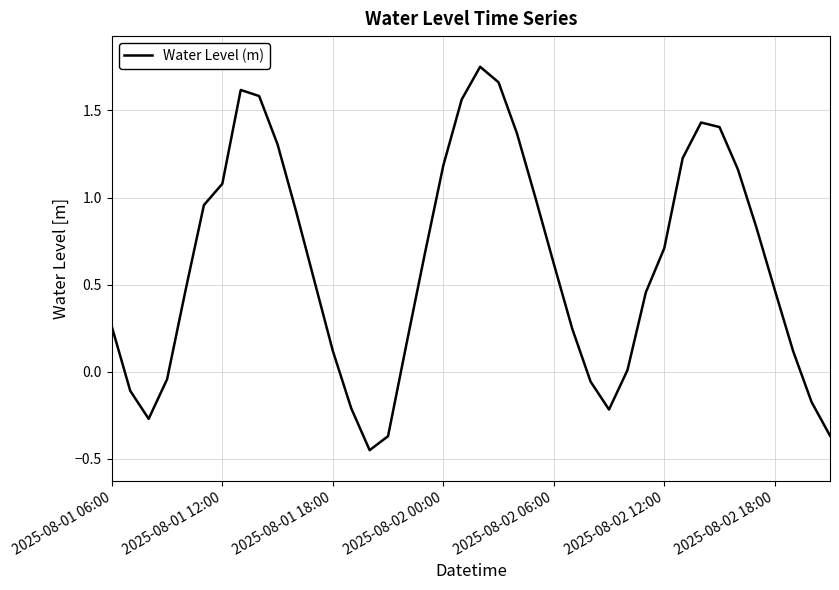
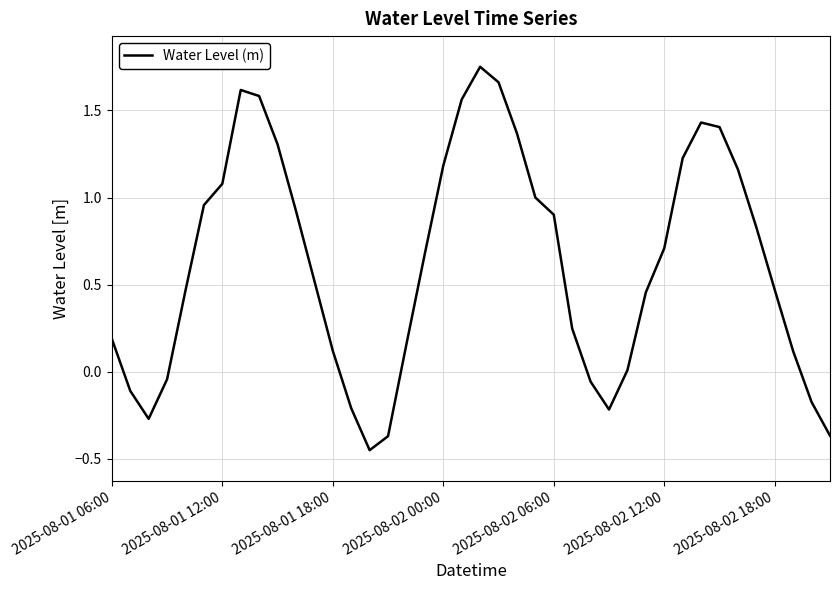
2025-08-01 06:00: 0.26 -> 0.19
2025-08-02 06:00: 0.62 -> 0.90
